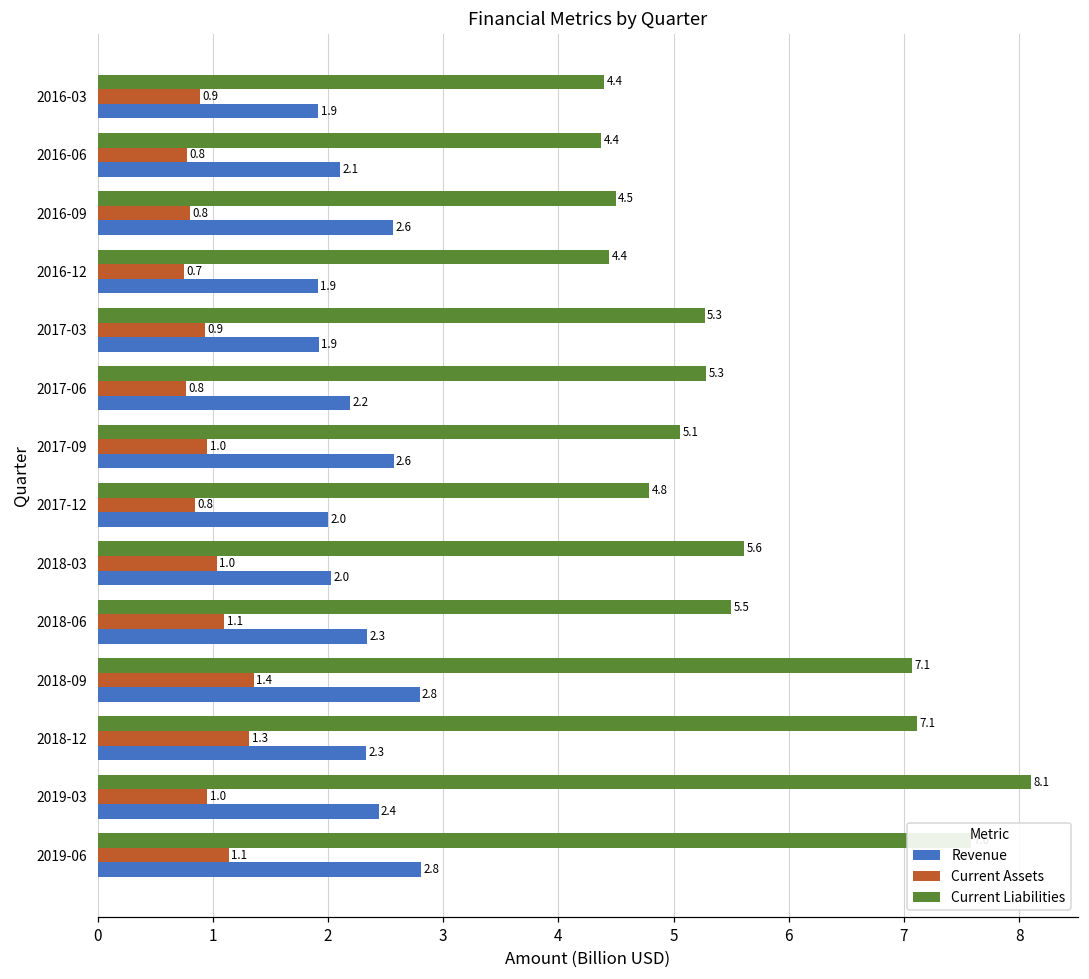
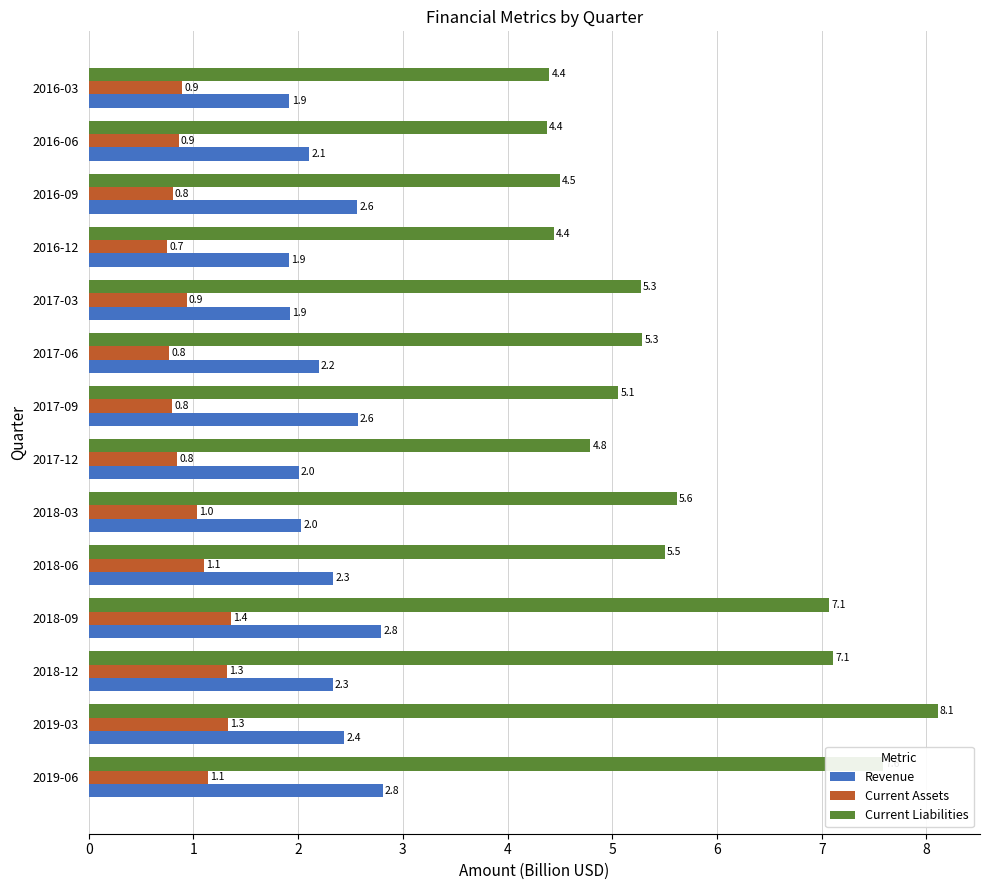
Current Assets, 2016-06: 0.8 -> 0.9
Current Assets, 2017-09: 1.0 -> 0.8
Current Assets, 2019-03: 1.0 -> 1.3
